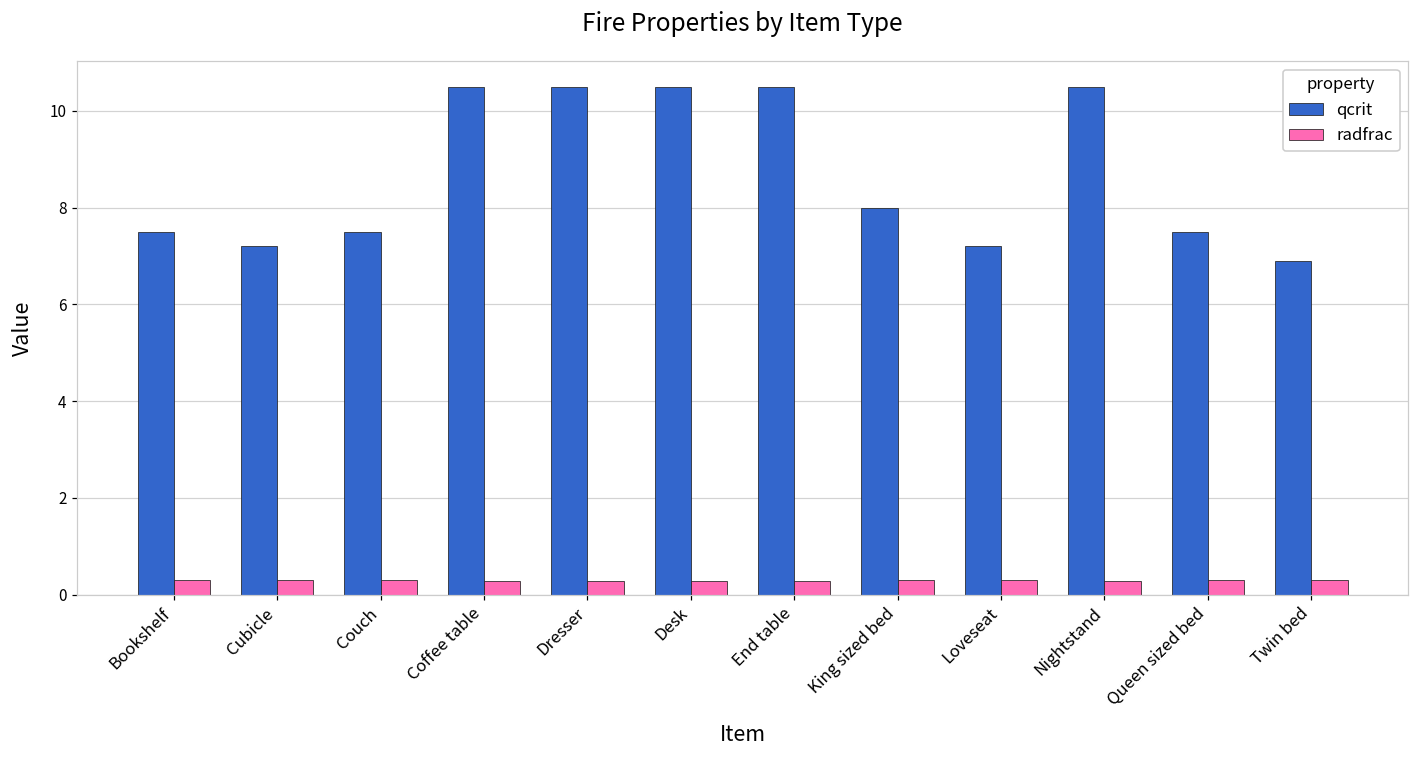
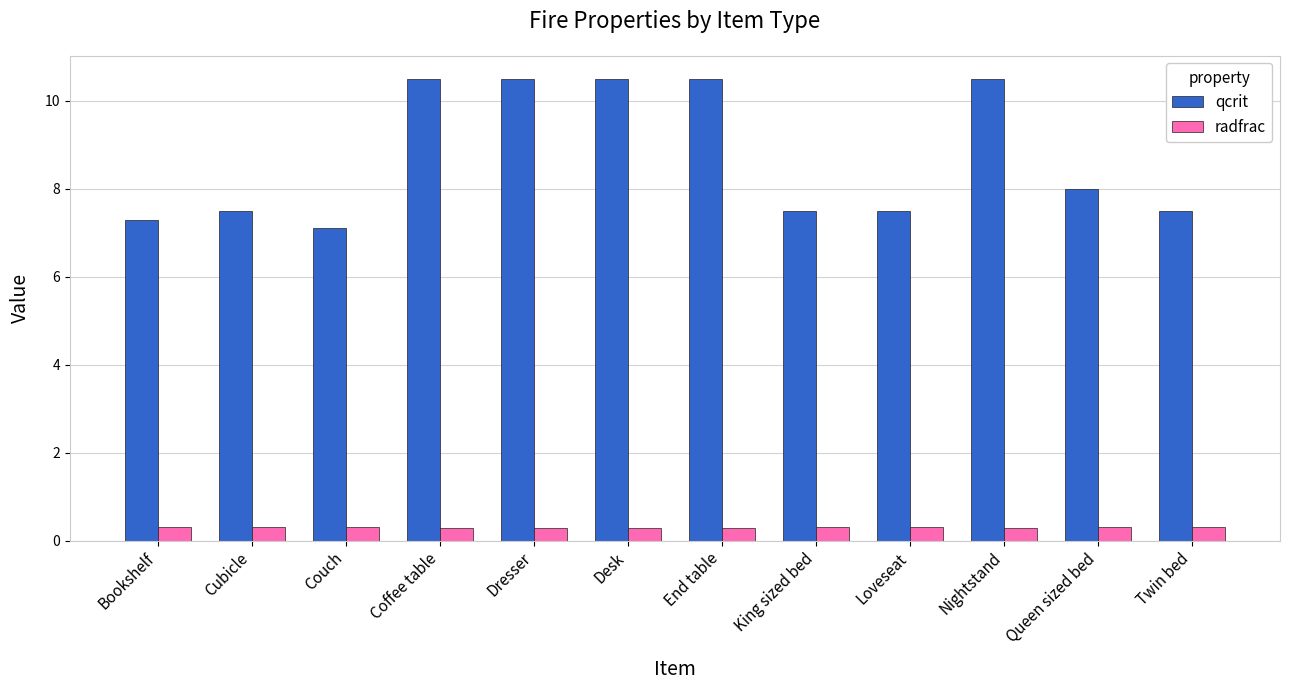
qcrit, Bookshelf: 7.5 -> 7.3
qcrit, Cubicle: 7.2 -> 7.5
qcrit, Couch: 7.5 -> 7.1
qcrit, King sized bed: 8.0 -> 7.5
qcrit, Loveseat: 7.2 -> 7.5
qcrit, Queen sized bed: 7.5 -> 8.0
qcrit, Twin bed: 6.9 -> 7.5
